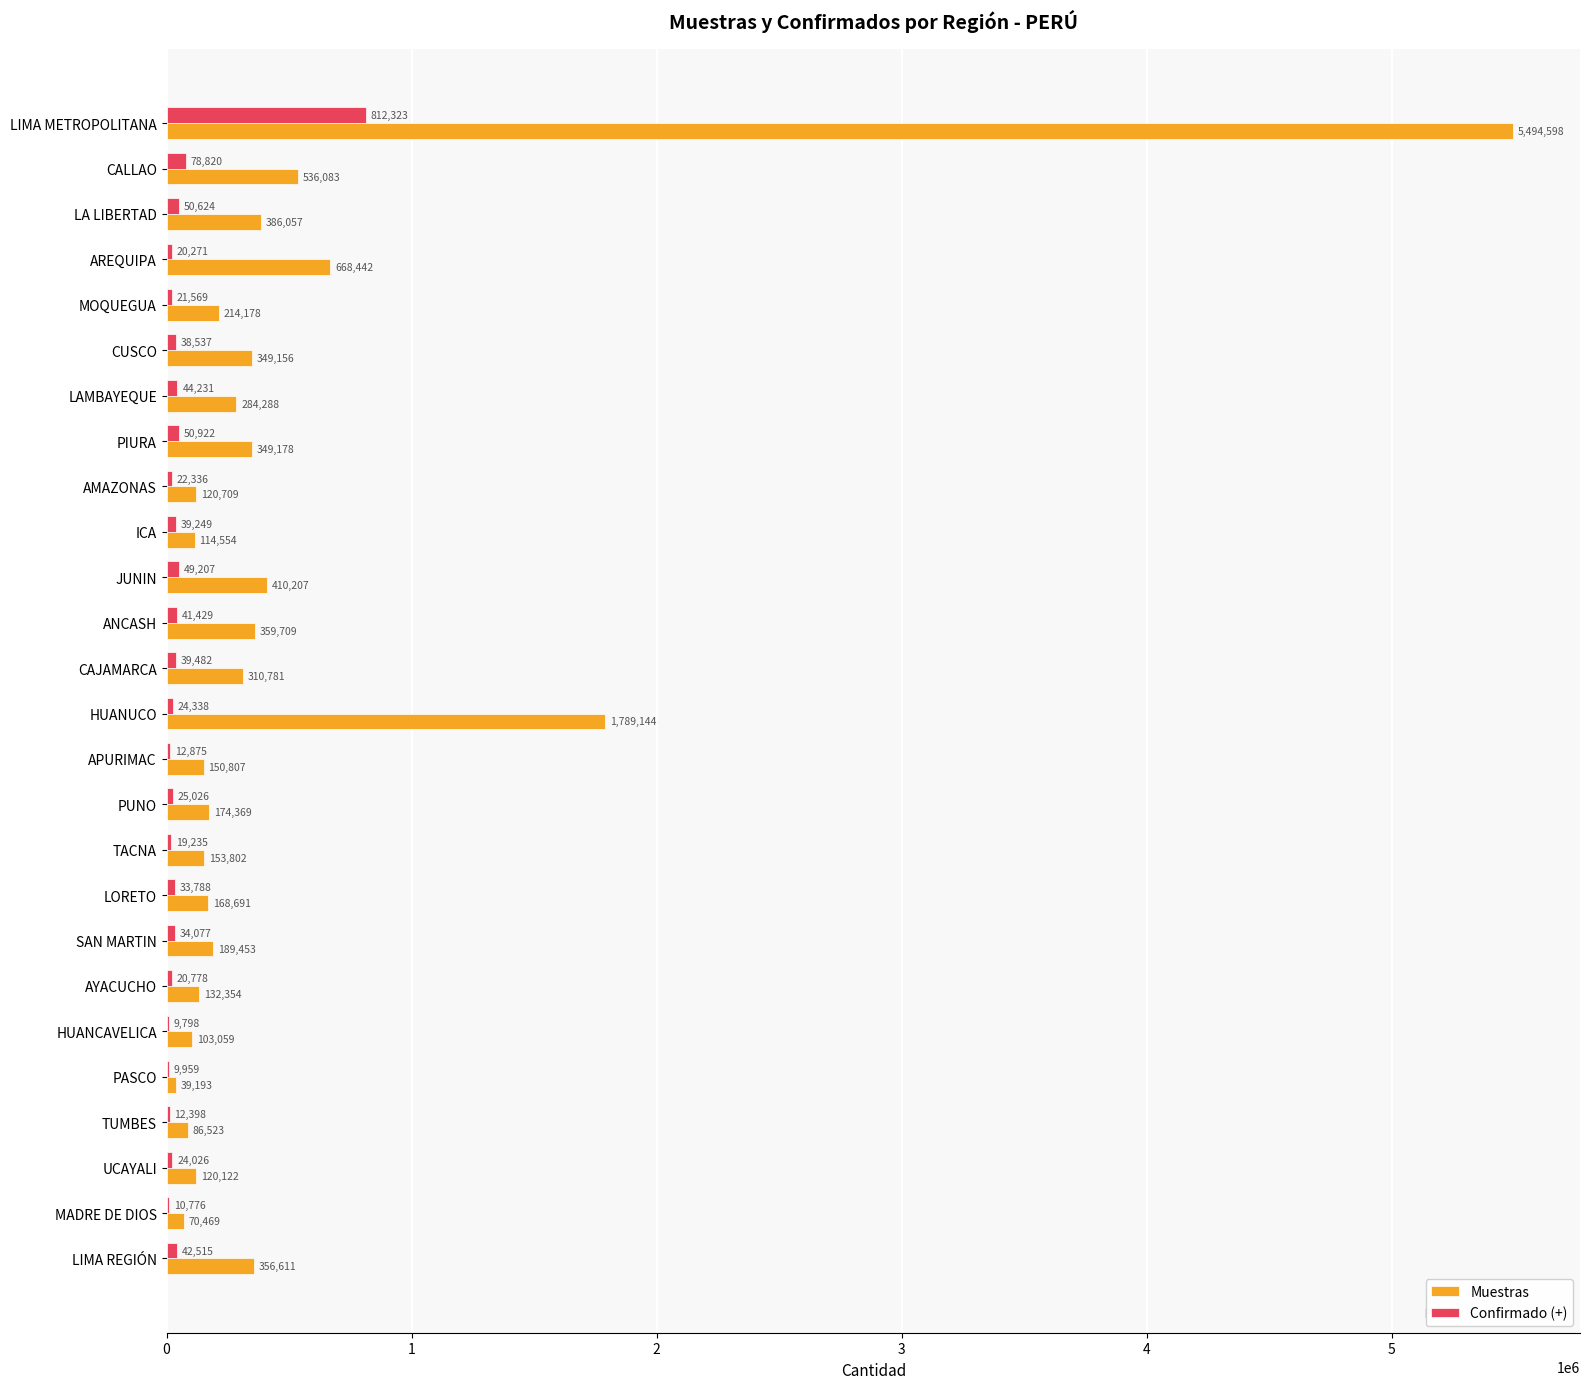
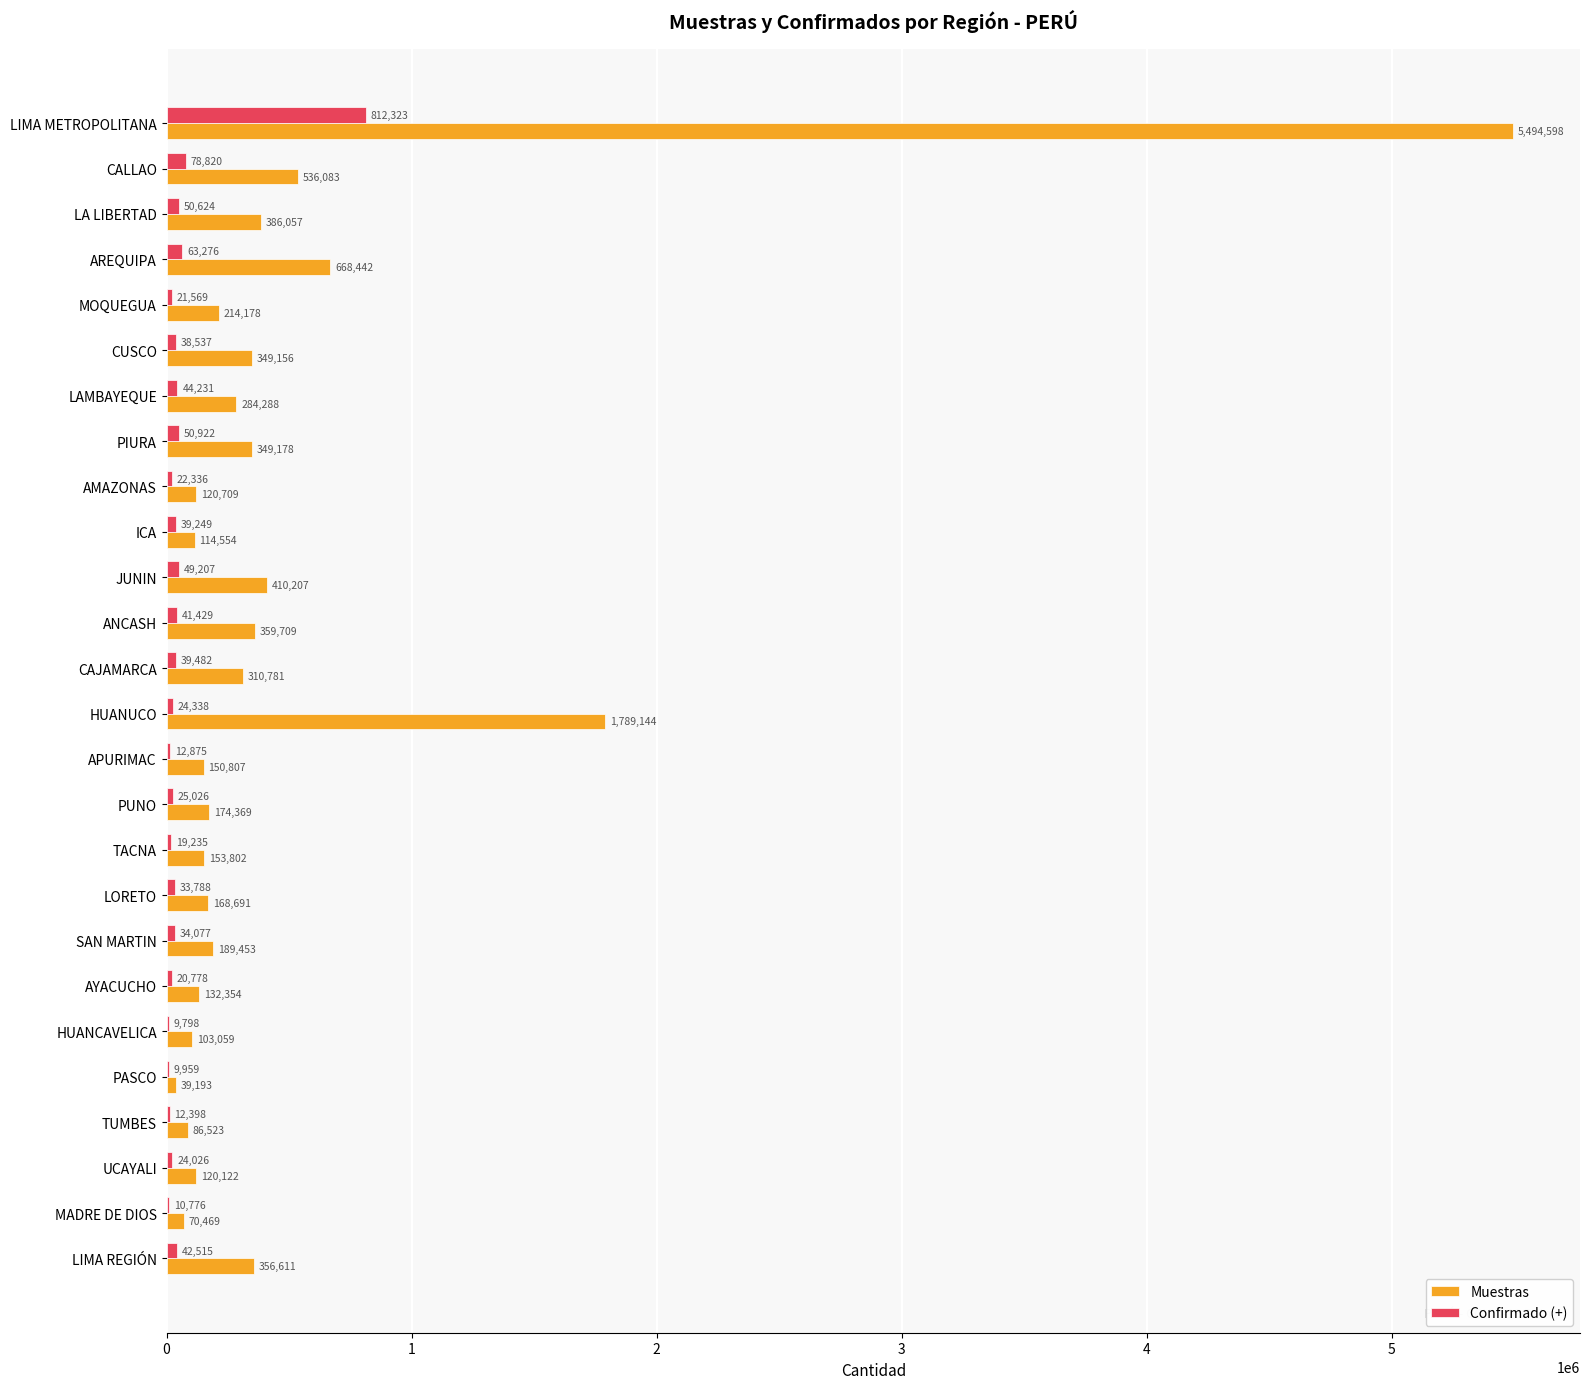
Confirmado (+), AREQUIPA: 20,271 -> 63,276
